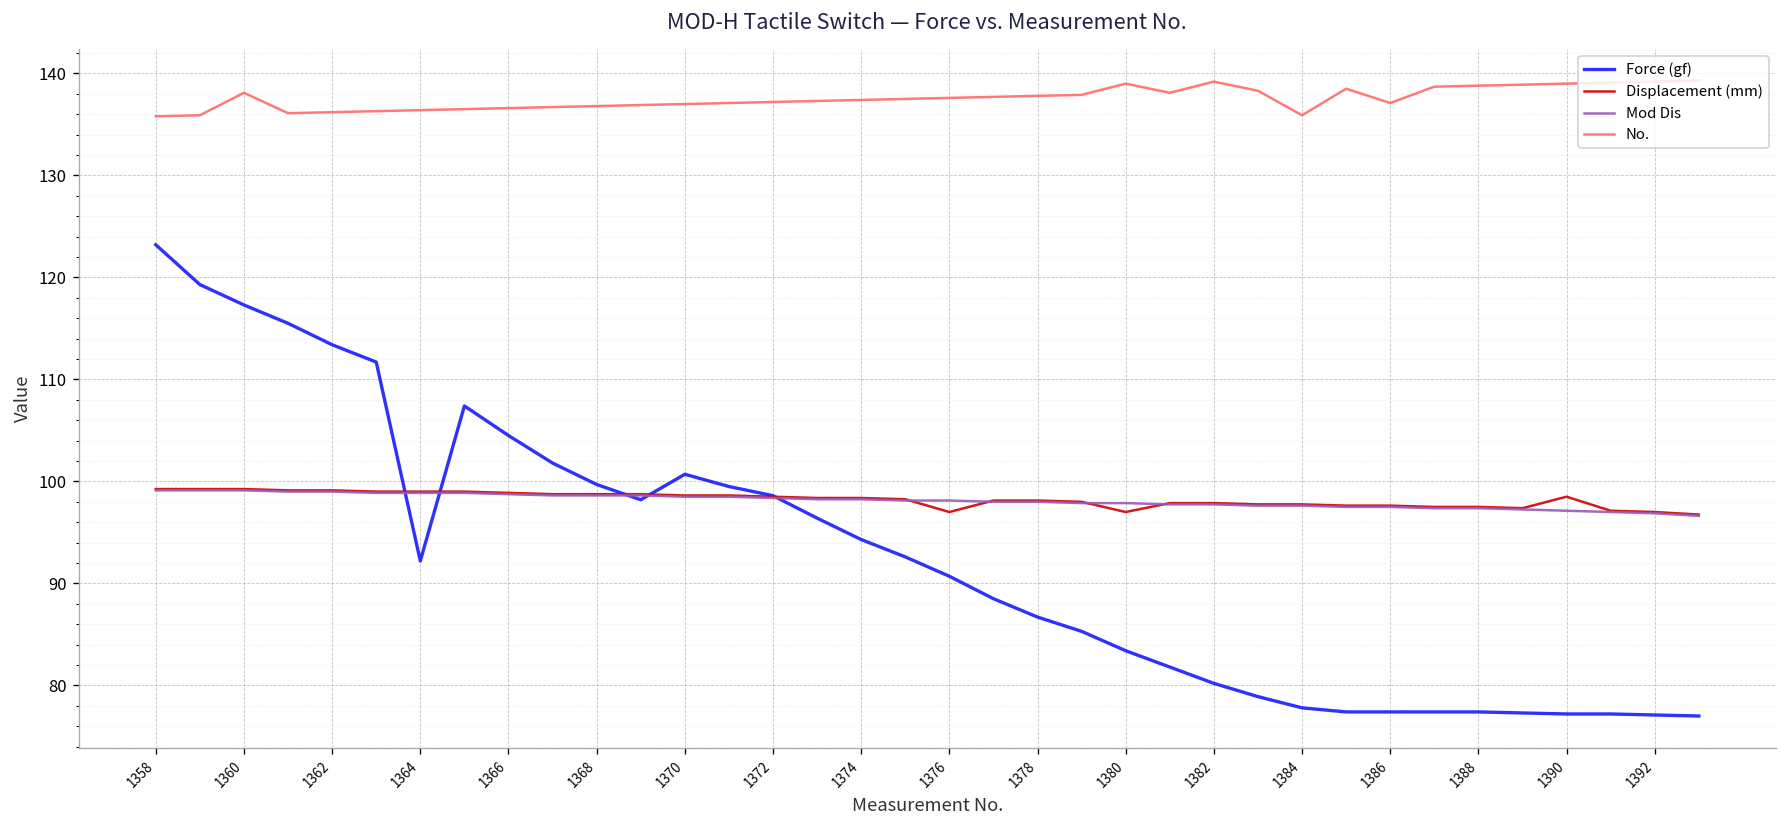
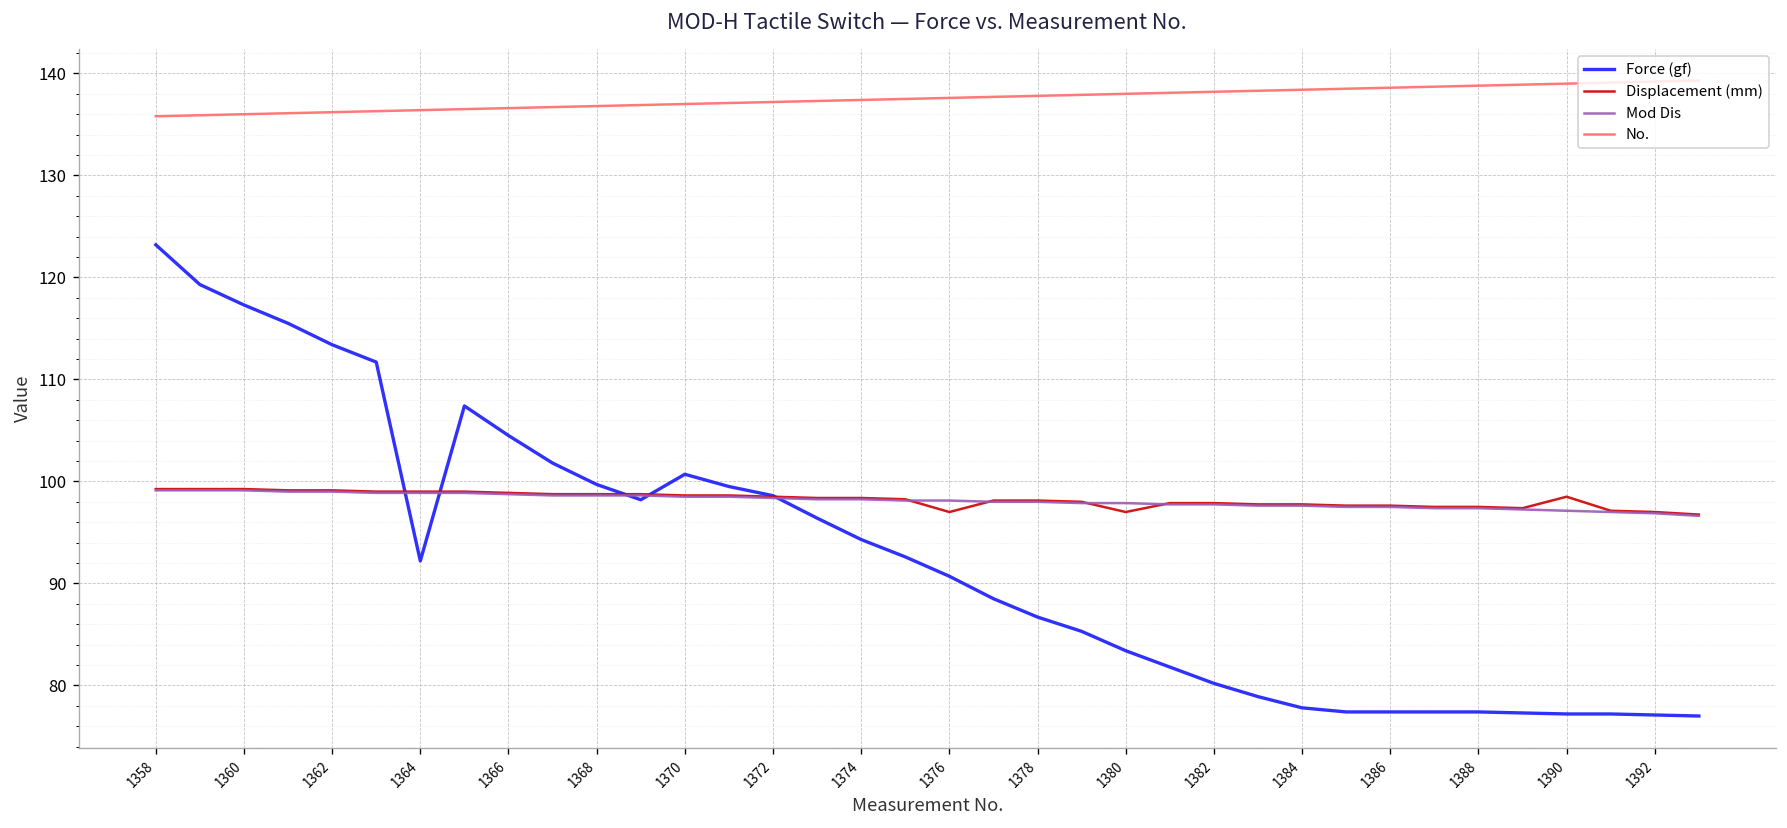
No., 1360: 138 -> 136
No., 1380: 139 -> 138
No., 1382: 139 -> 138
No., 1384: 136 -> 138
No., 1386: 137 -> 139
